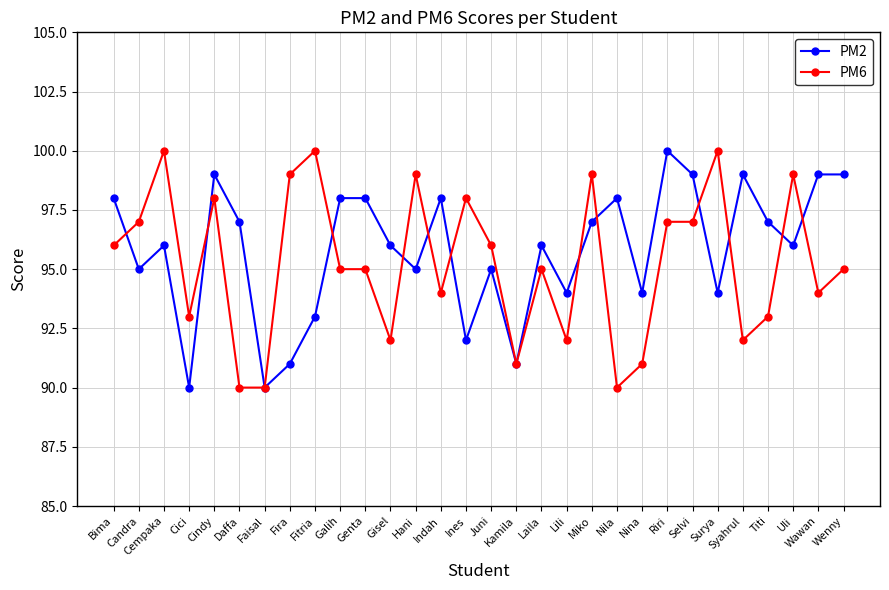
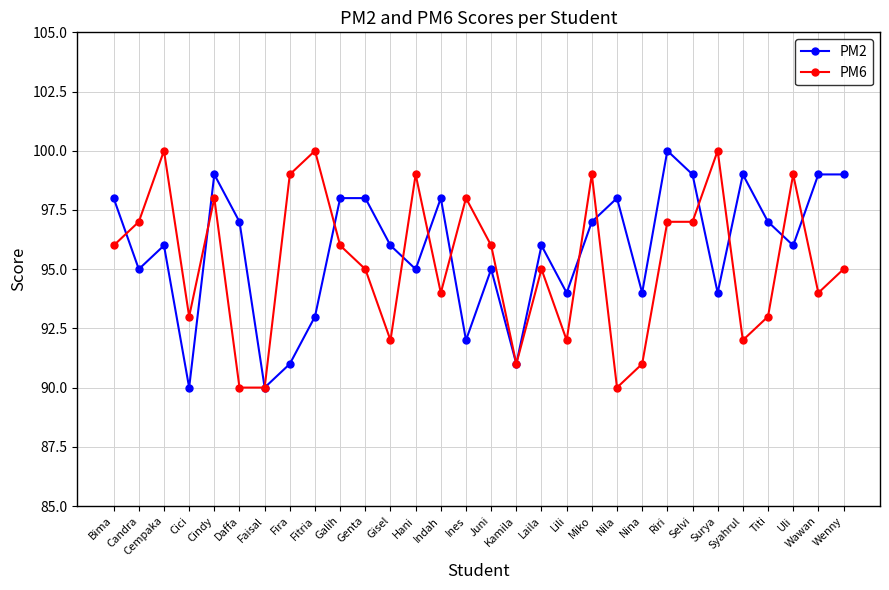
PM6, Galih: 95 -> 96
